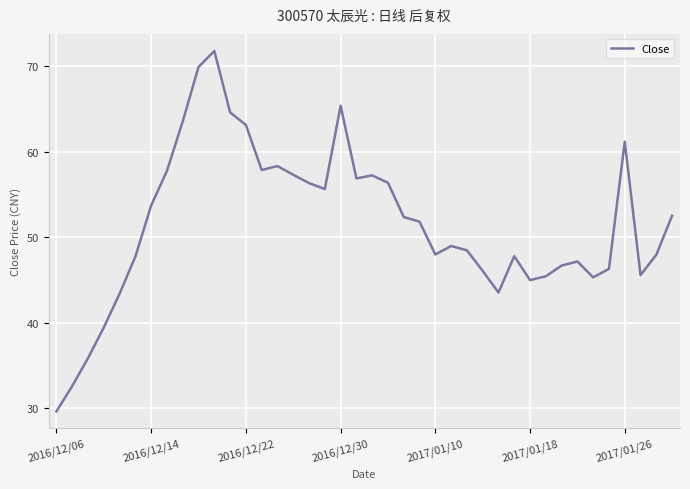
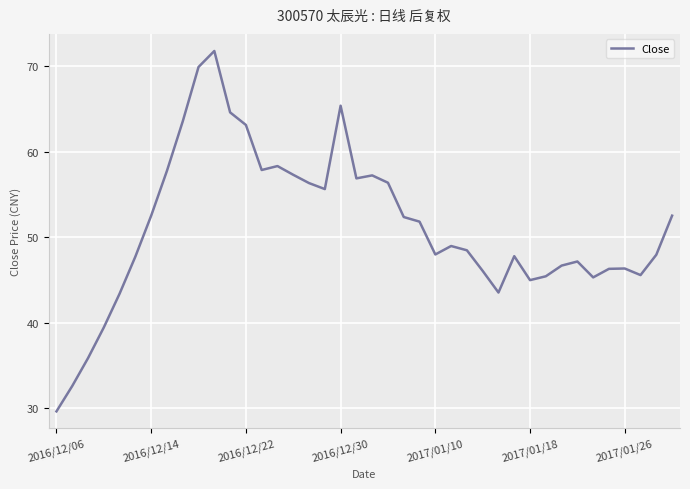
2016/12/14: 54 -> 53
2017/01/26: 61 -> 46
